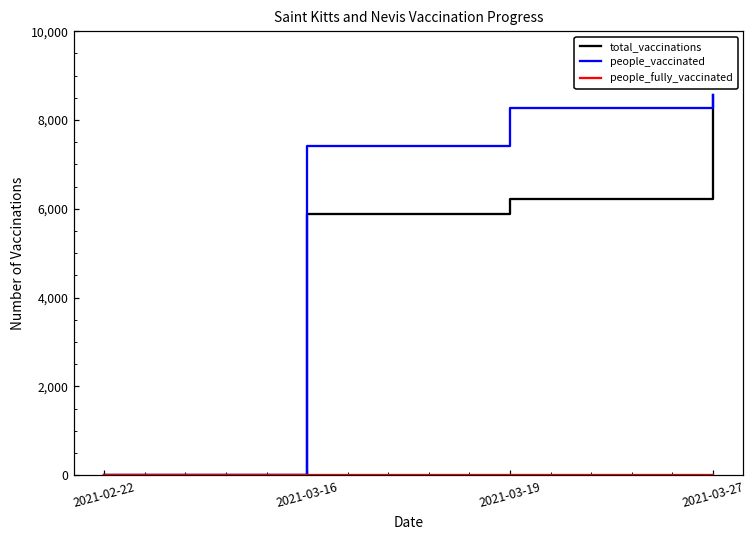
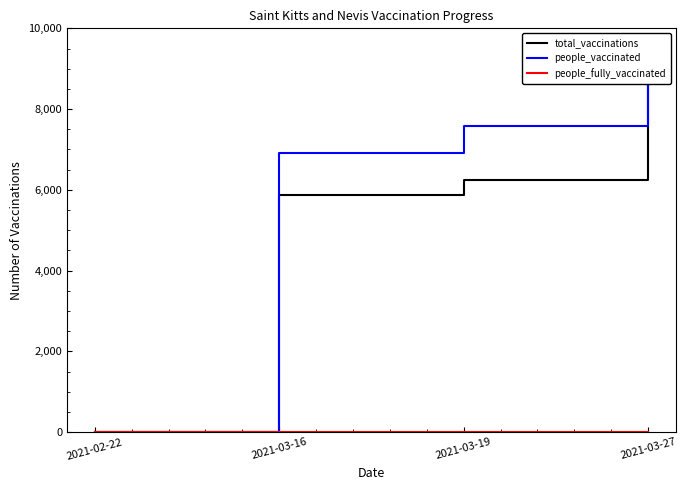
people_vaccinated, 2021-03-16: 7,400 -> 6,900
people_vaccinated, 2021-03-19: 8,300 -> 7,600
